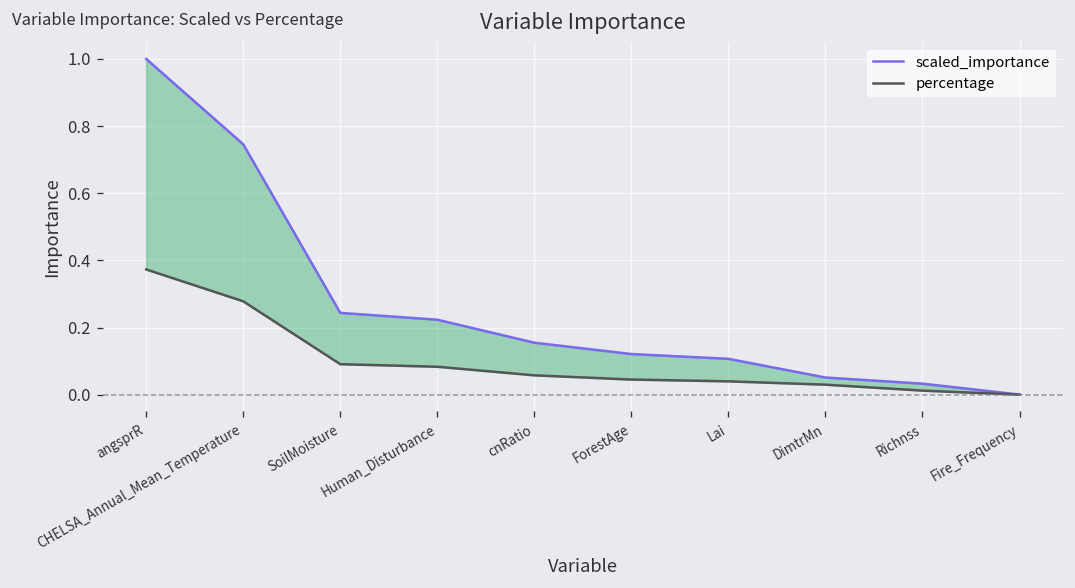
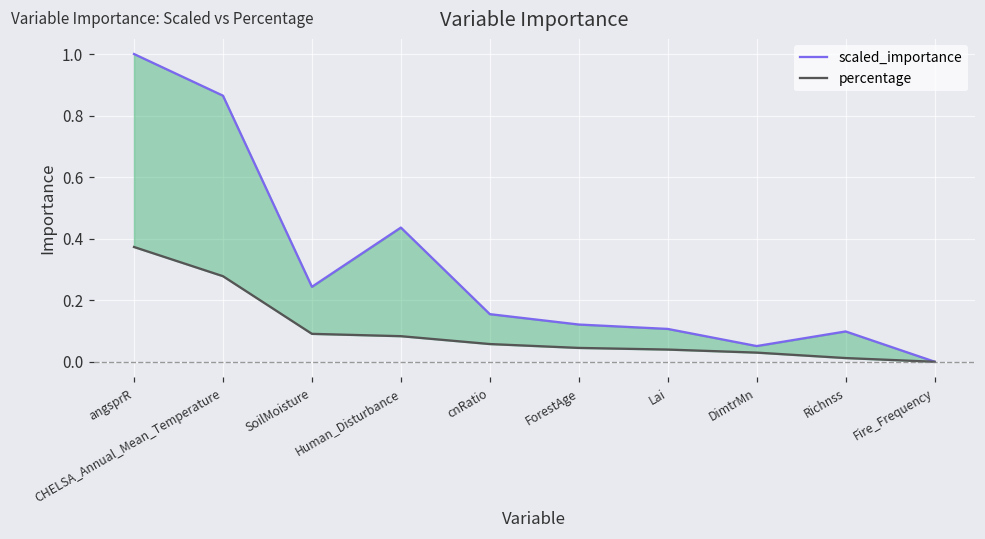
scaled_importance, CHELSA_Annual_Mean_Temperature: 0.75 -> 0.86
scaled_importance, Human_Disturbance: 0.22 -> 0.44
scaled_importance, Richnss: 0.03 -> 0.10
